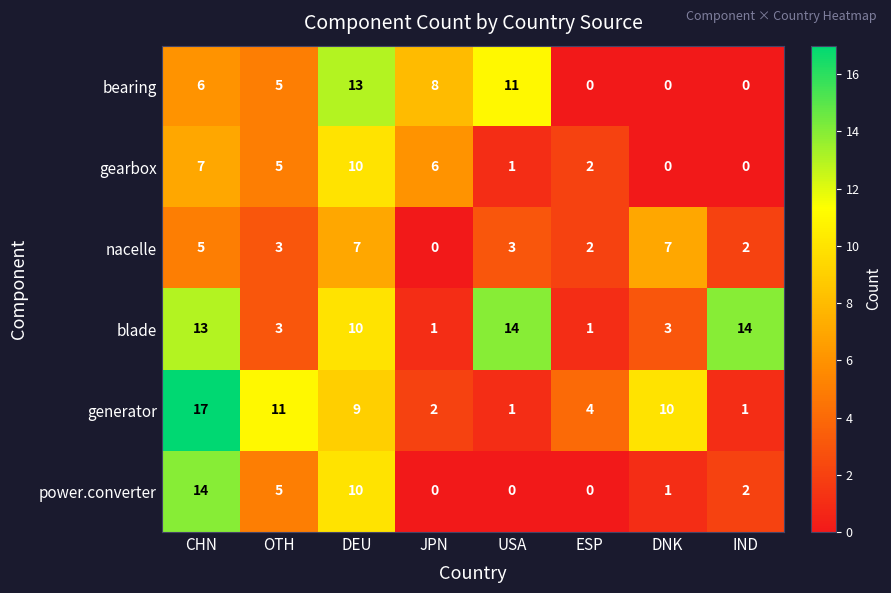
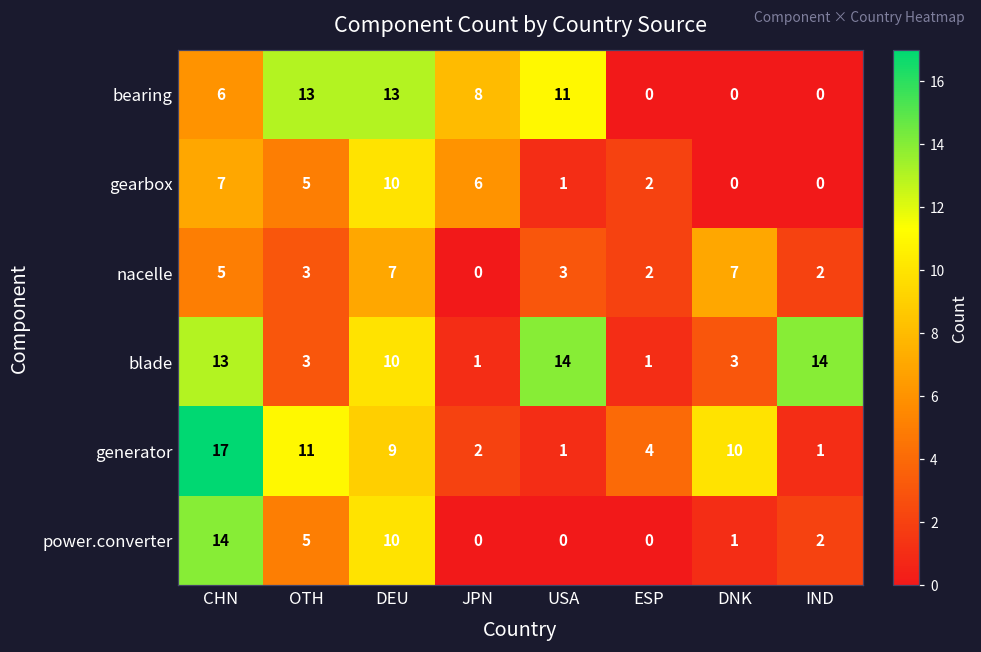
bearing, OTH: 5 -> 13
